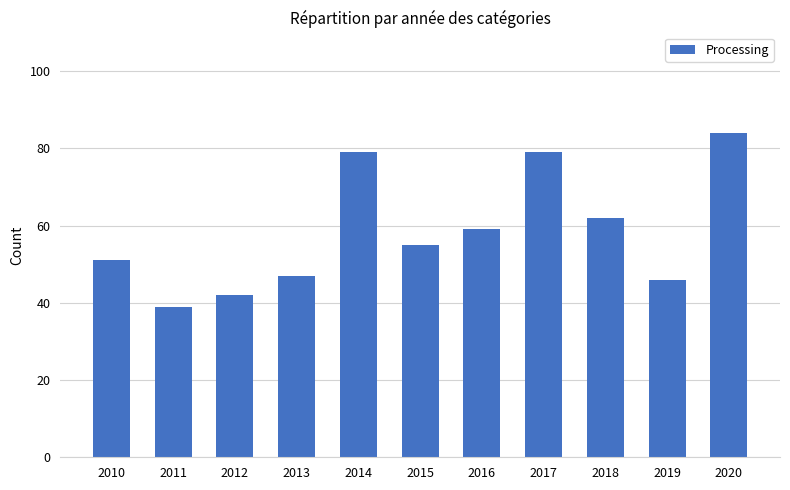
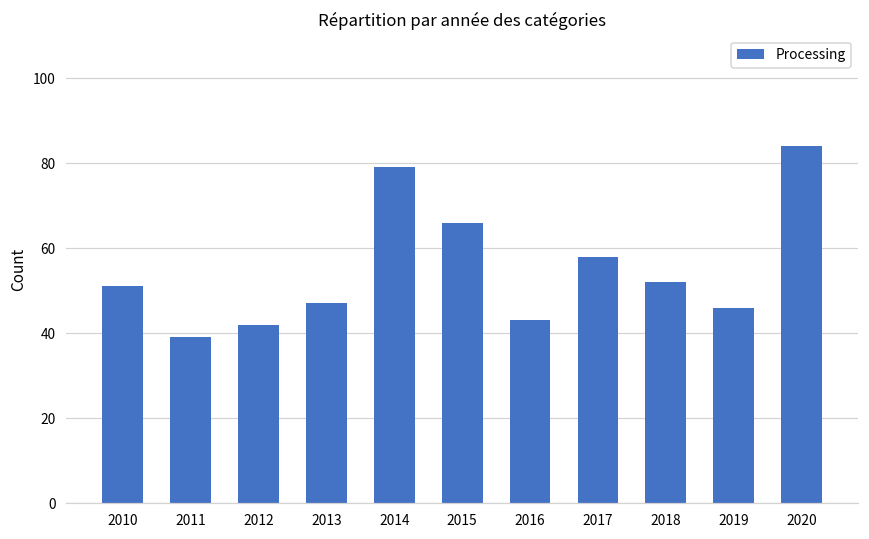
2015: 55 -> 66
2016: 59 -> 43
2017: 79 -> 58
2018: 62 -> 52
